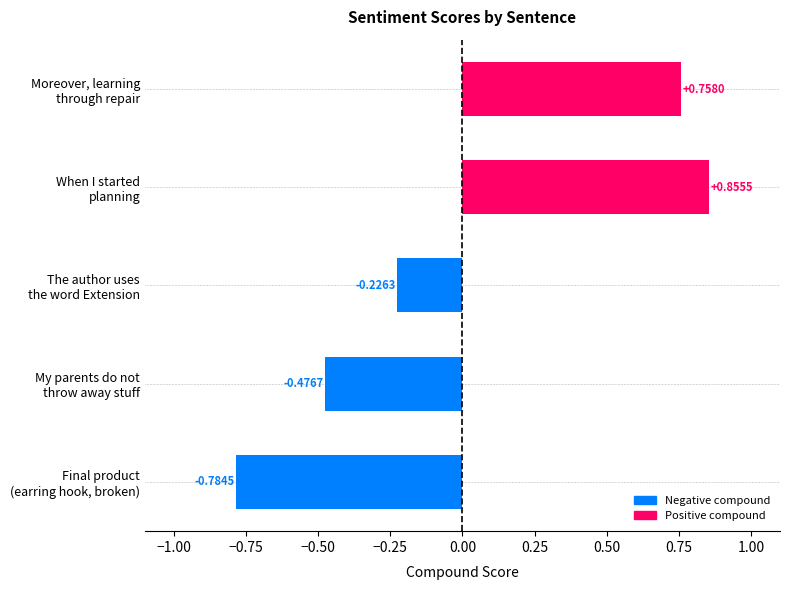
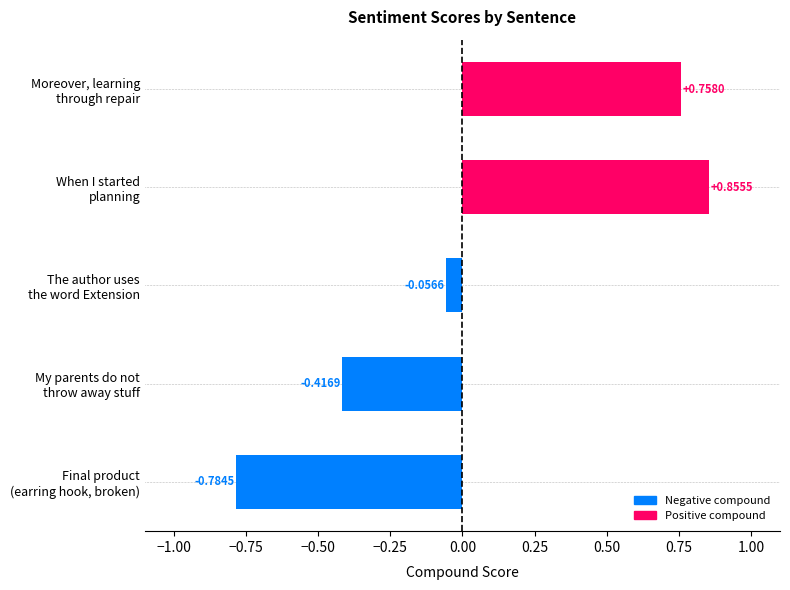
The author uses the word Extension: -0.2263 -> -0.0566
My parents do not throw away stuff: -0.4767 -> -0.4169
